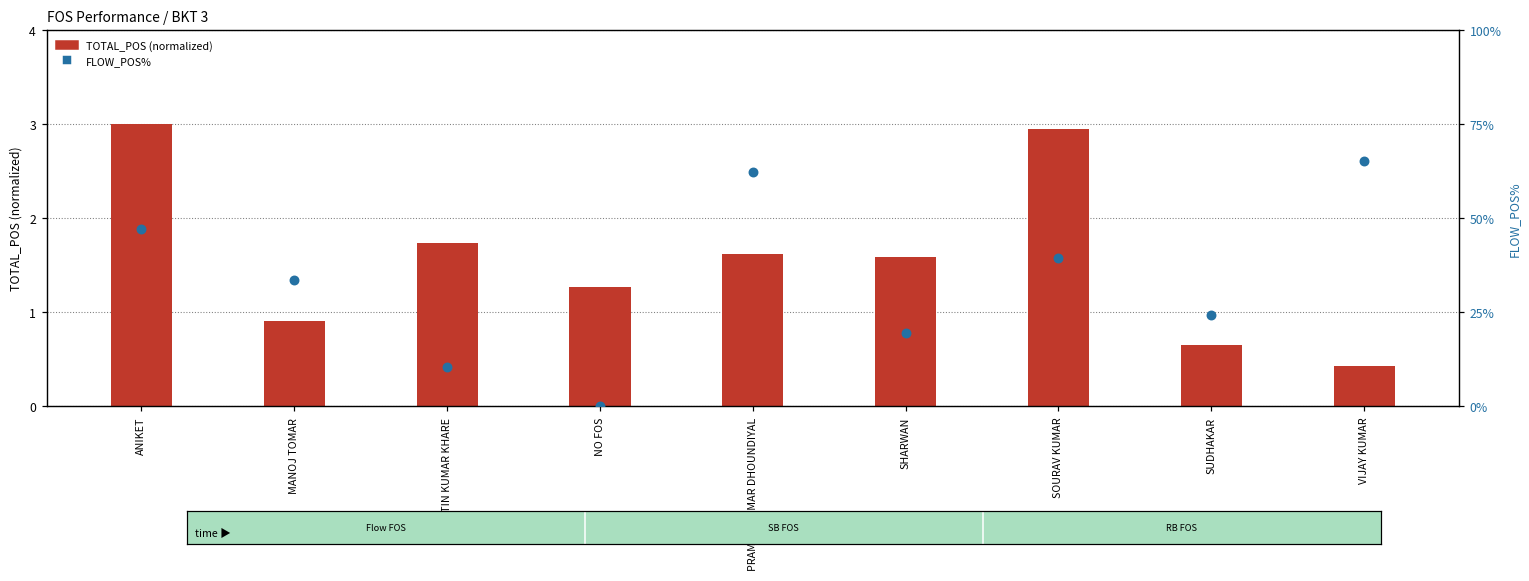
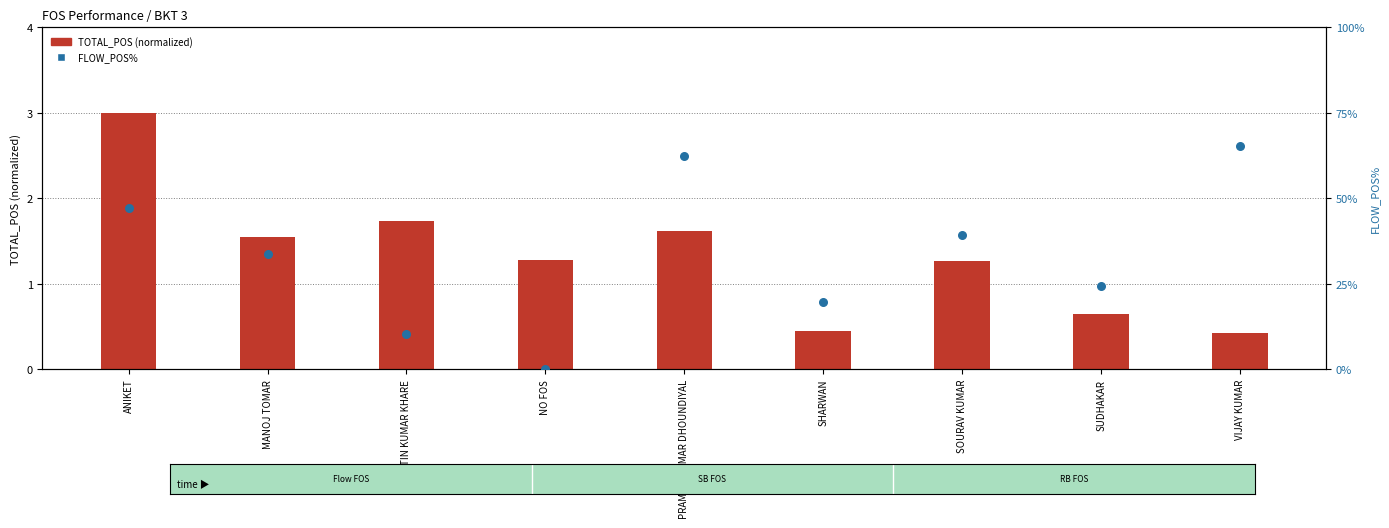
TOTAL_POS (normalized), MANOJ TOMAR: 0.9 -> 1.5
TOTAL_POS (normalized), SHARWAN: 1.6 -> 0.4
TOTAL_POS (normalized), SOURAV KUMAR: 2.9 -> 1.3
